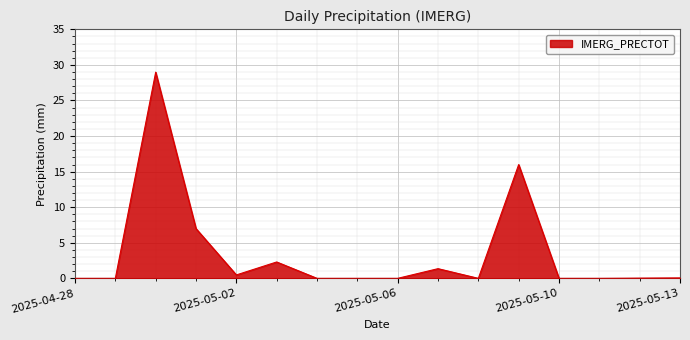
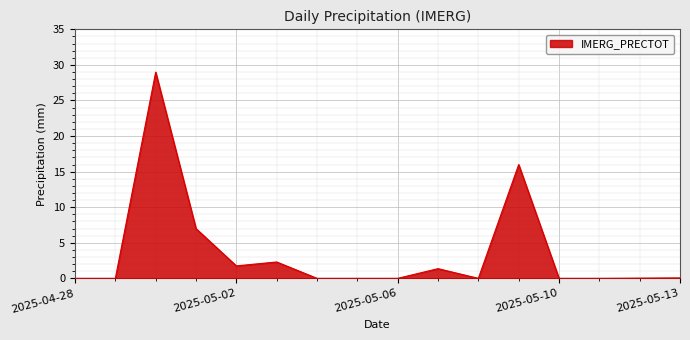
2025-05-02: 0 -> 2
